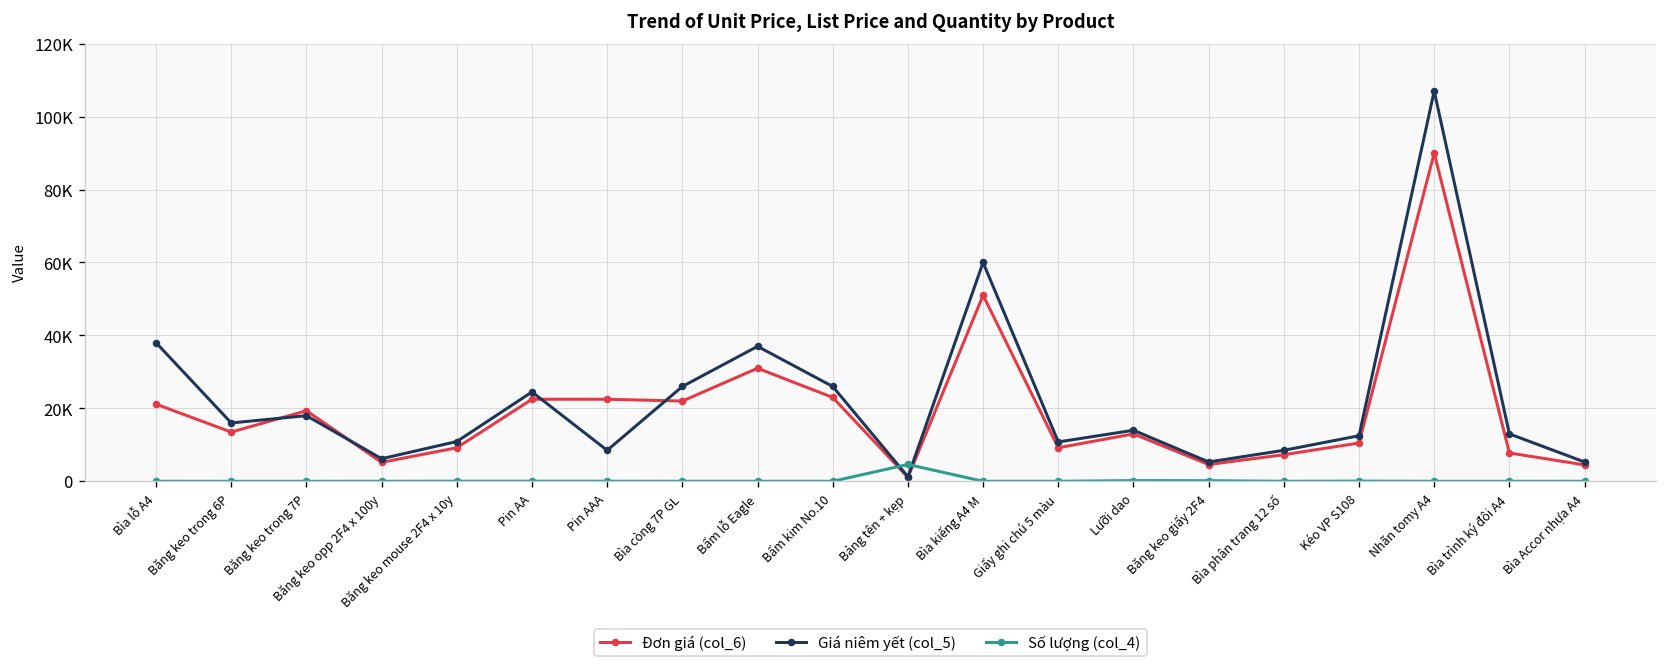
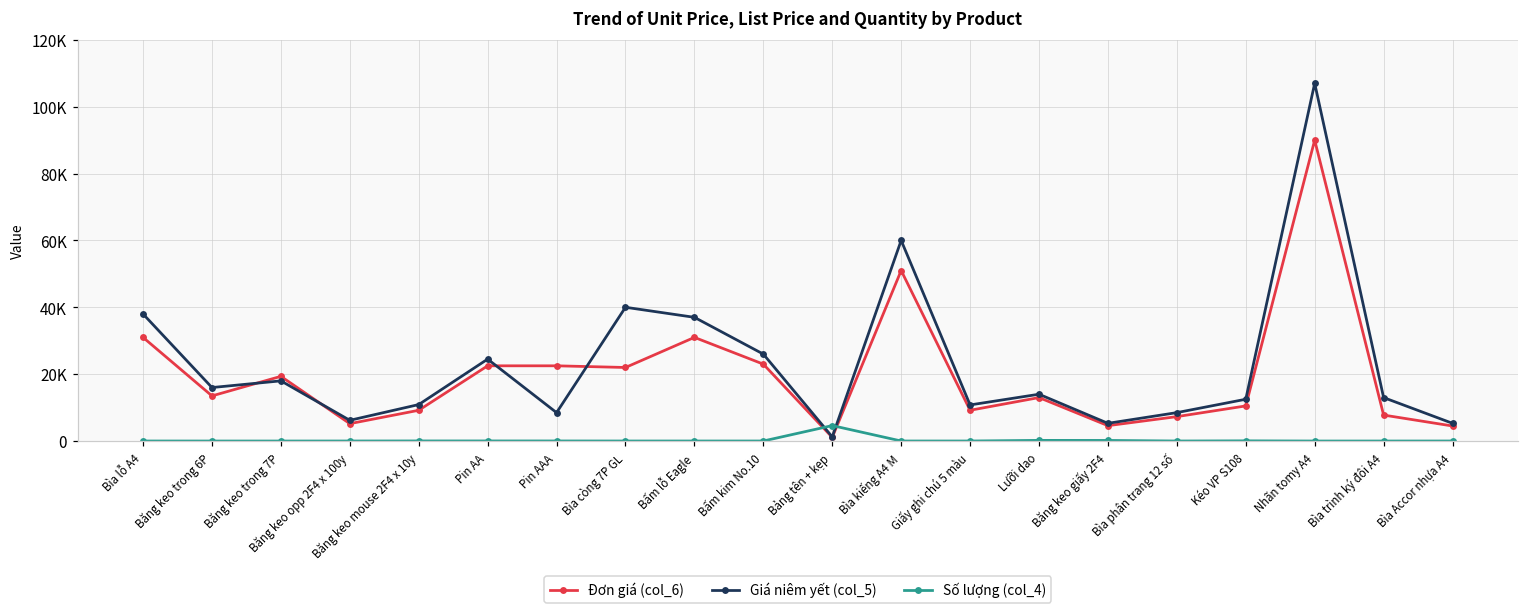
Đơn giá (col_6), Bìa lỗ A4: 21000 -> 31000
Giá niêm yết (col_5), Bìa còng 7P GL: 26000 -> 40000
